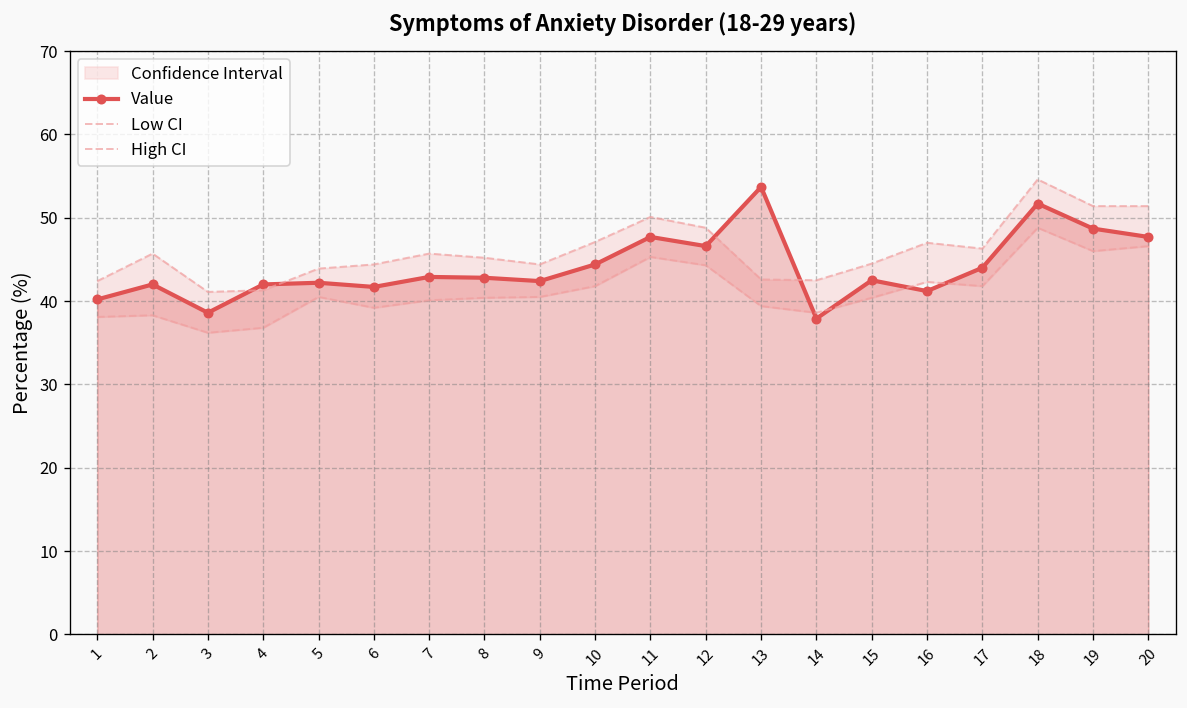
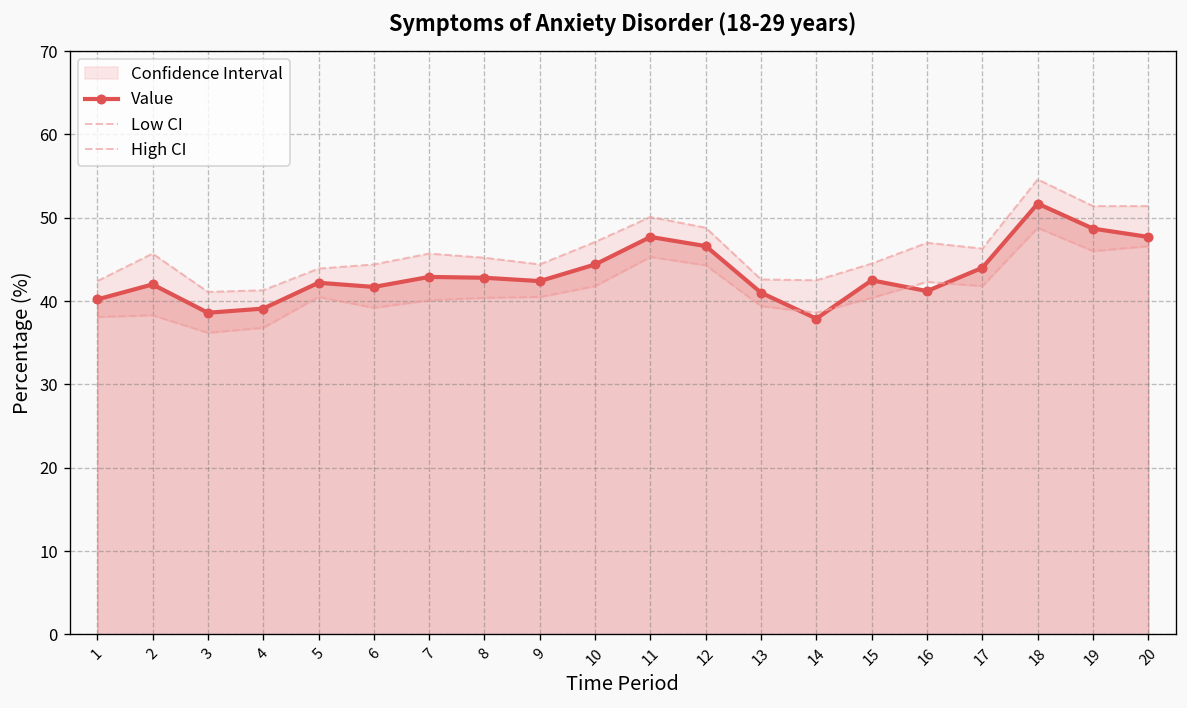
Value, 4: 42 -> 39
Value, 13: 54 -> 41
